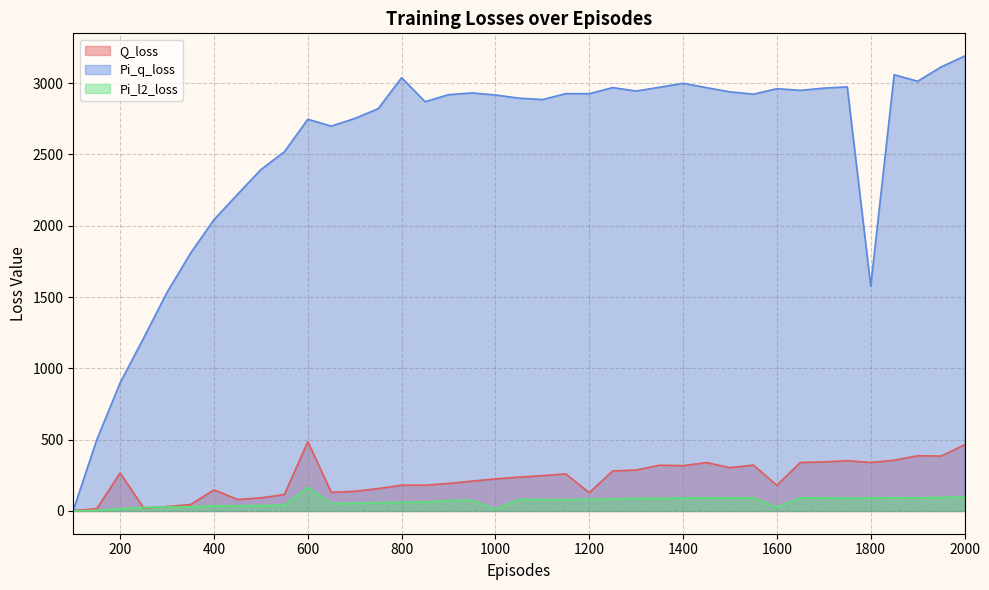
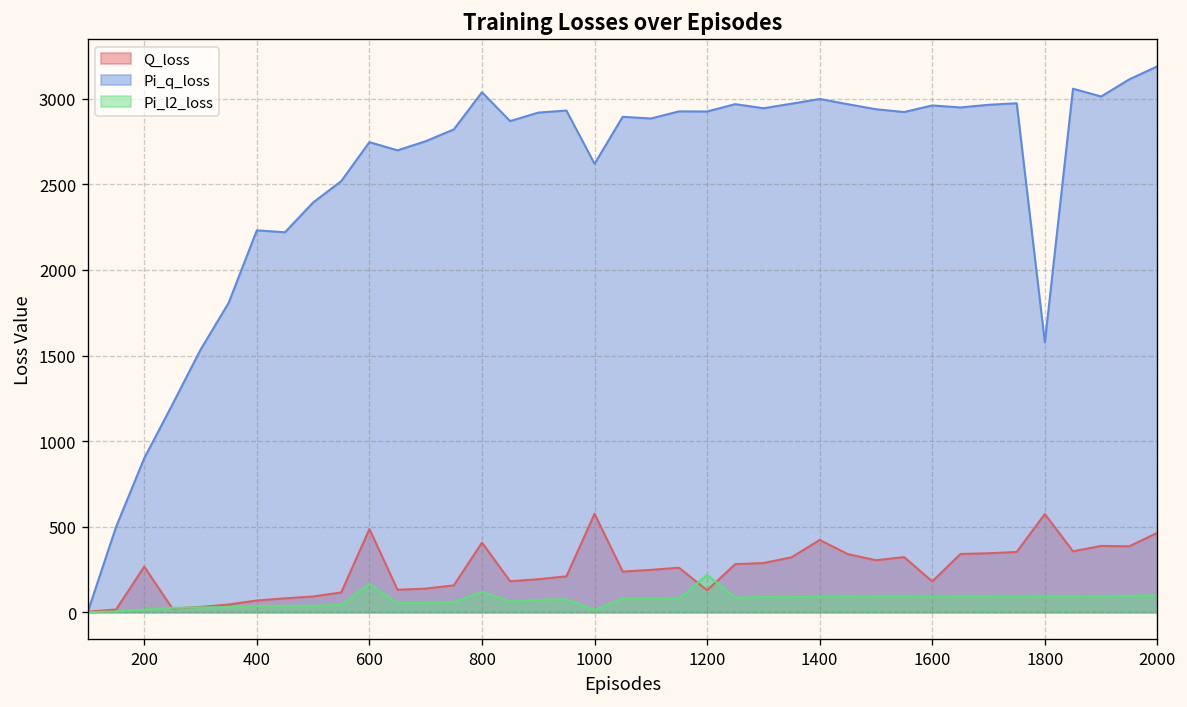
Q_loss, 400: 150 -> 70
Pi_q_loss, 400: 2040 -> 2230
Q_loss, 800: 180 -> 410
Pi_l2_loss, 800: 60 -> 120
Q_loss, 1000: 230 -> 570
Pi_q_loss, 1000: 2920 -> 2620
Pi_l2_loss, 1200: 80 -> 220
Q_loss, 1400: 320 -> 420
Pi_l2_loss, 1600: 30 -> 90
Q_loss, 1800: 340 -> 570
